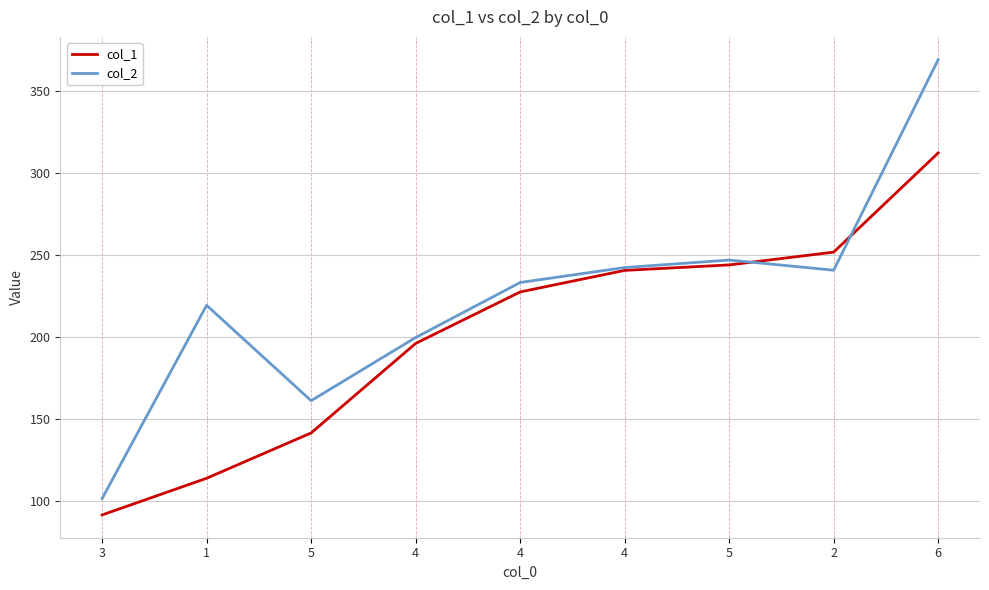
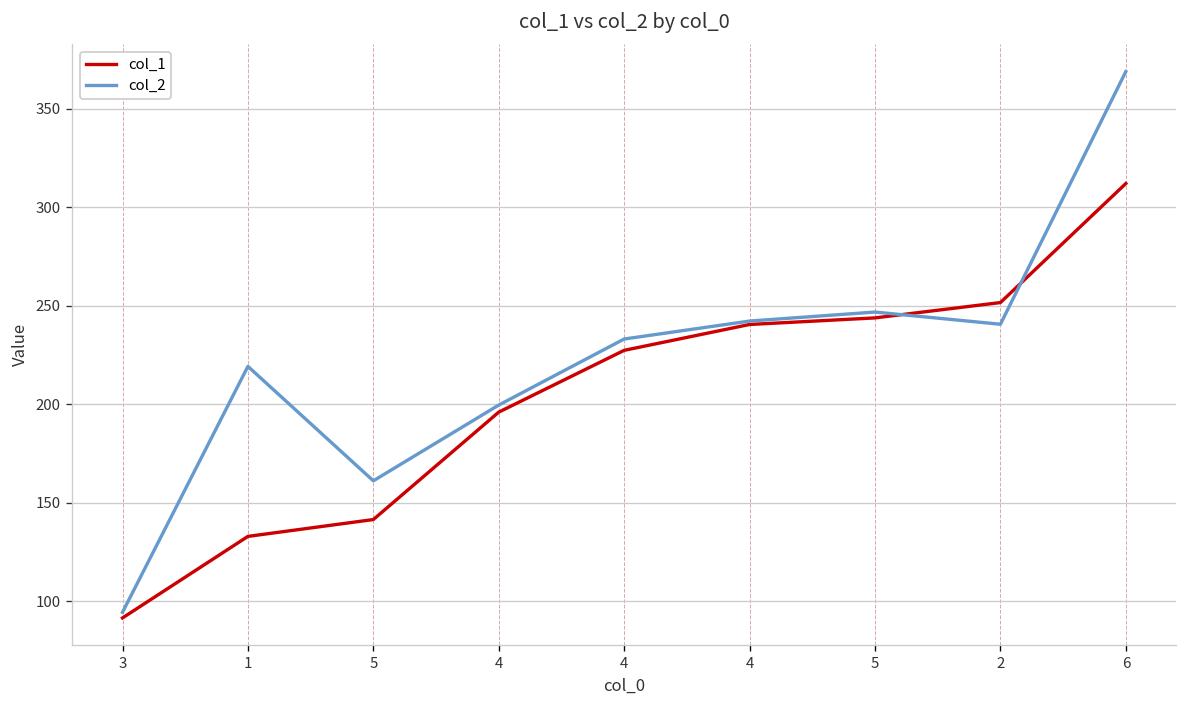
col_2, 3: 101 -> 94
col_1, 1: 114 -> 133
